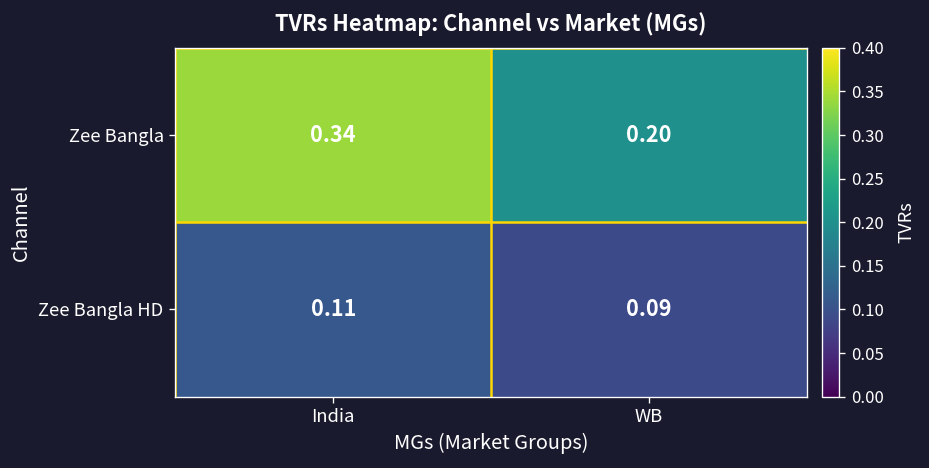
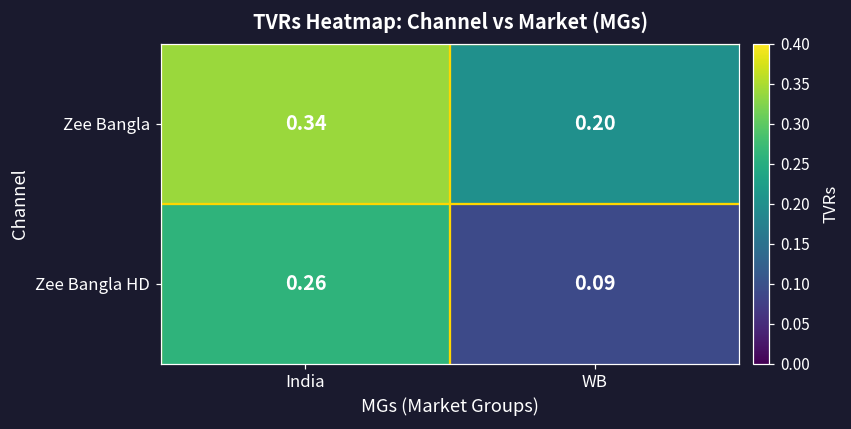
Zee Bangla HD, India: 0.11 -> 0.26
